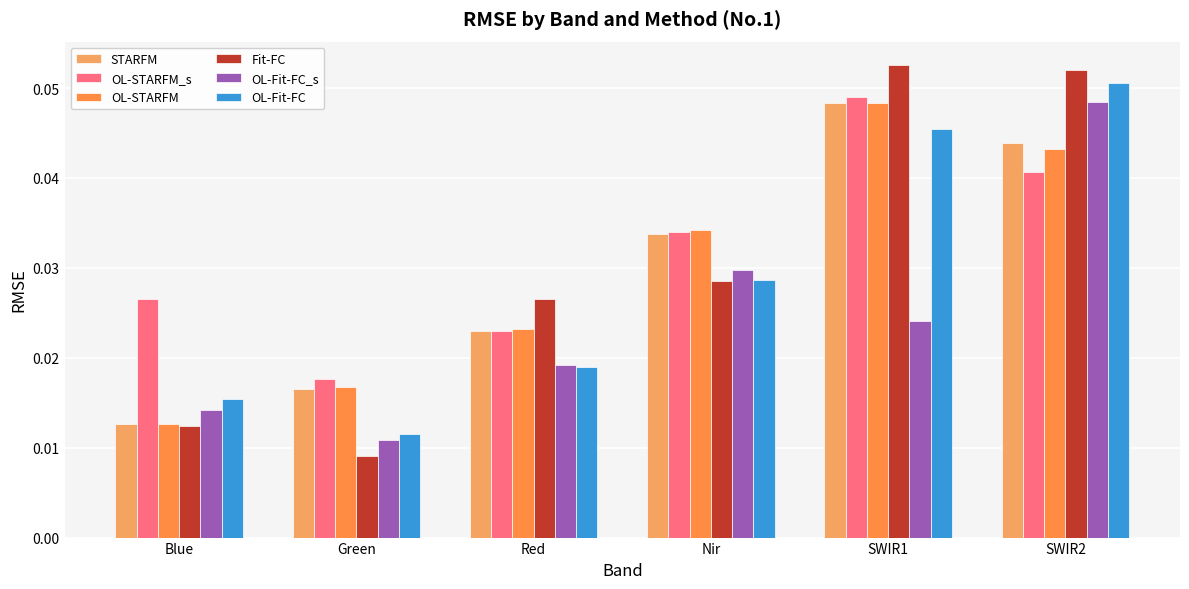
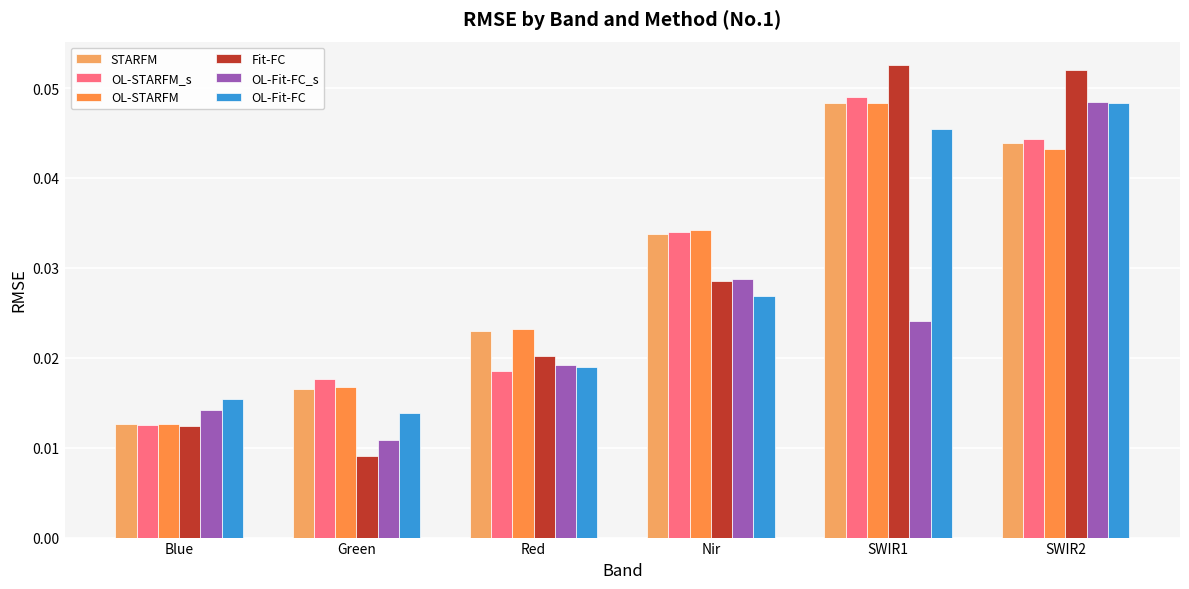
OL-STARFM_s, Blue: 0.026 -> 0.013
OL-Fit-FC, Green: 0.012 -> 0.014
OL-STARFM_s, Red: 0.023 -> 0.019
Fit-FC, Red: 0.027 -> 0.020
OL-Fit-FC_s, Nir: 0.030 -> 0.029
OL-Fit-FC, Nir: 0.029 -> 0.027
OL-STARFM_s, SWIR2: 0.041 -> 0.044
OL-Fit-FC, SWIR2: 0.051 -> 0.048
